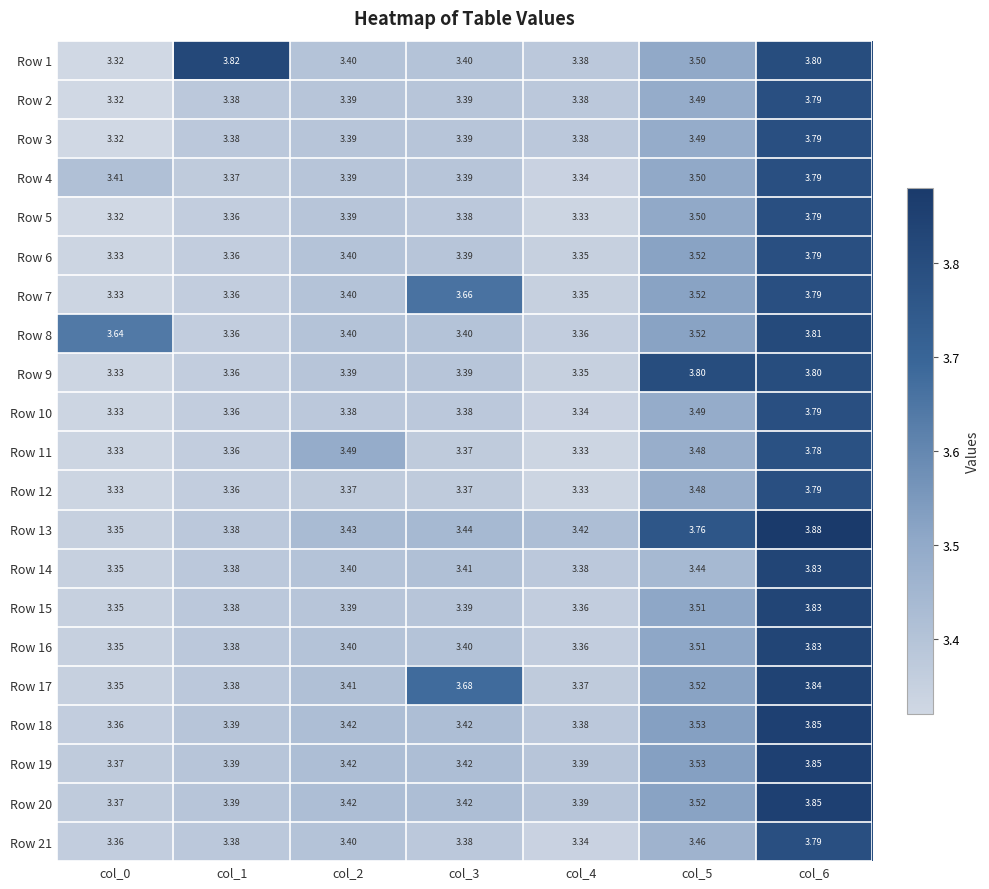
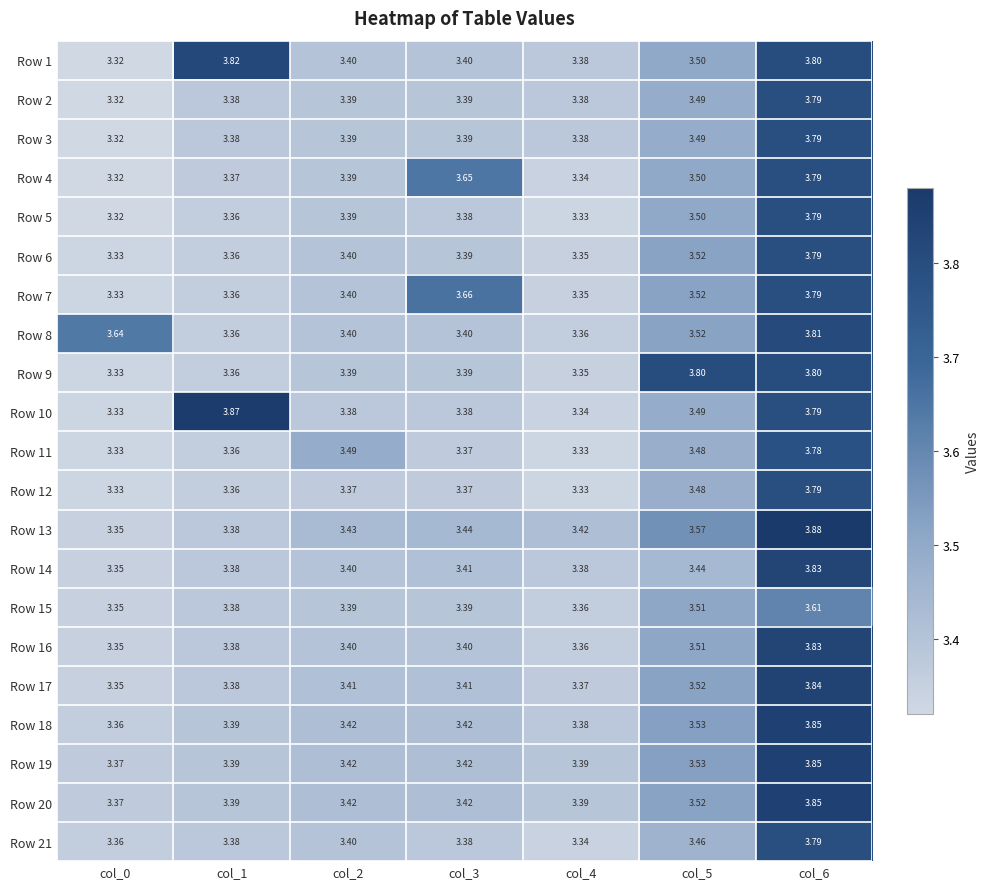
Row 4, col_0: 3.41 -> 3.32
Row 4, col_3: 3.39 -> 3.65
Row 10, col_1: 3.36 -> 3.87
Row 13, col_5: 3.76 -> 3.57
Row 15, col_6: 3.83 -> 3.61
Row 17, col_3: 3.68 -> 3.41
